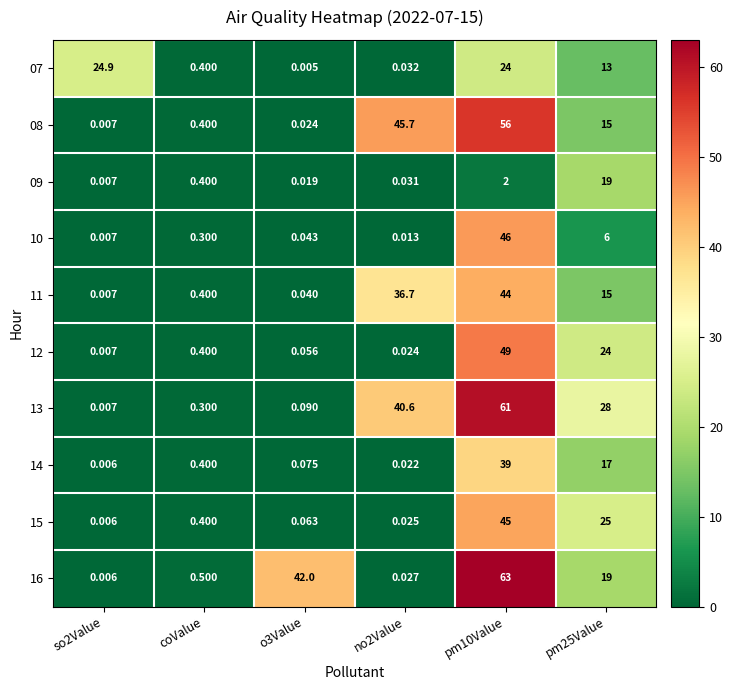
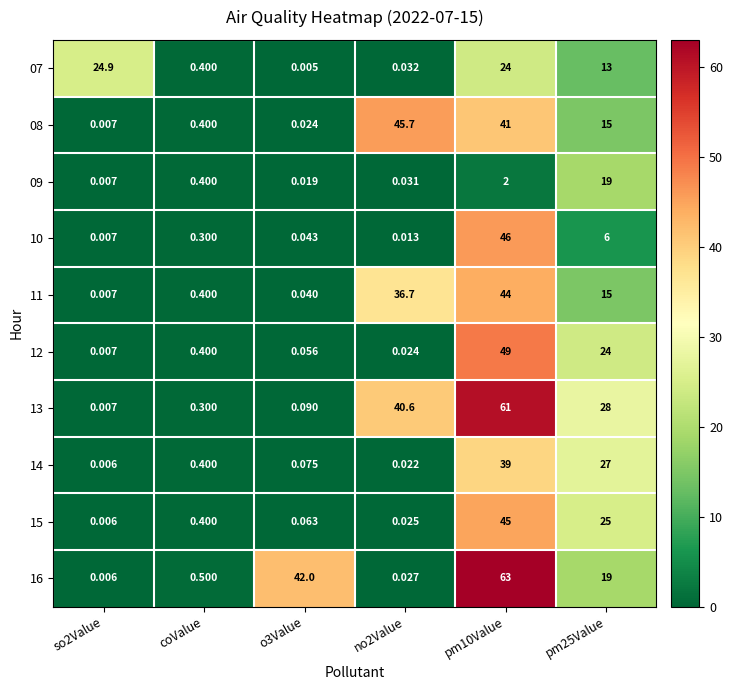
08, pm10Value: 56 -> 41
14, pm25Value: 17 -> 27
